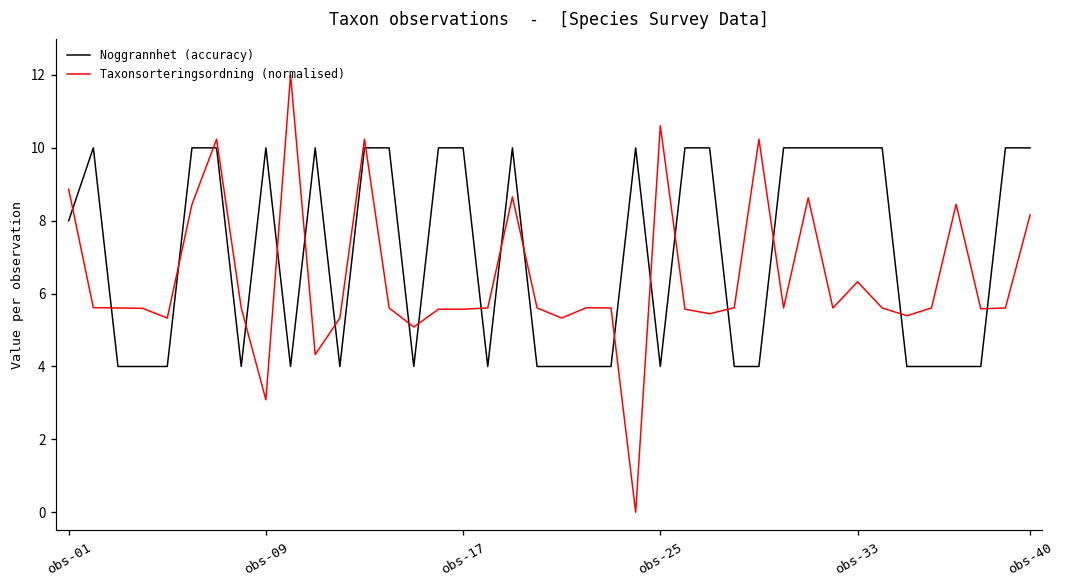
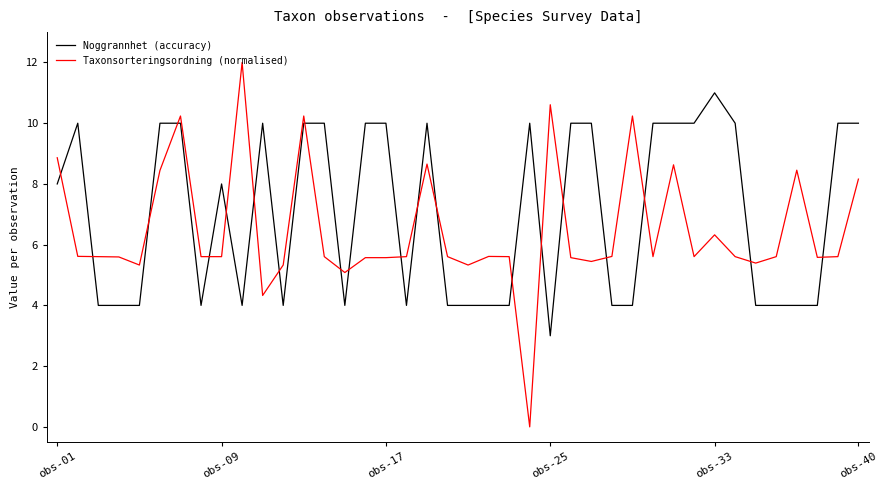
Noggrannhet (accuracy), obs-09: 10 -> 8
Taxonsorteringsordning (normalised), obs-09: 3.1 -> 5.6
Noggrannhet (accuracy), obs-25: 4 -> 3
Noggrannhet (accuracy), obs-33: 10 -> 11
